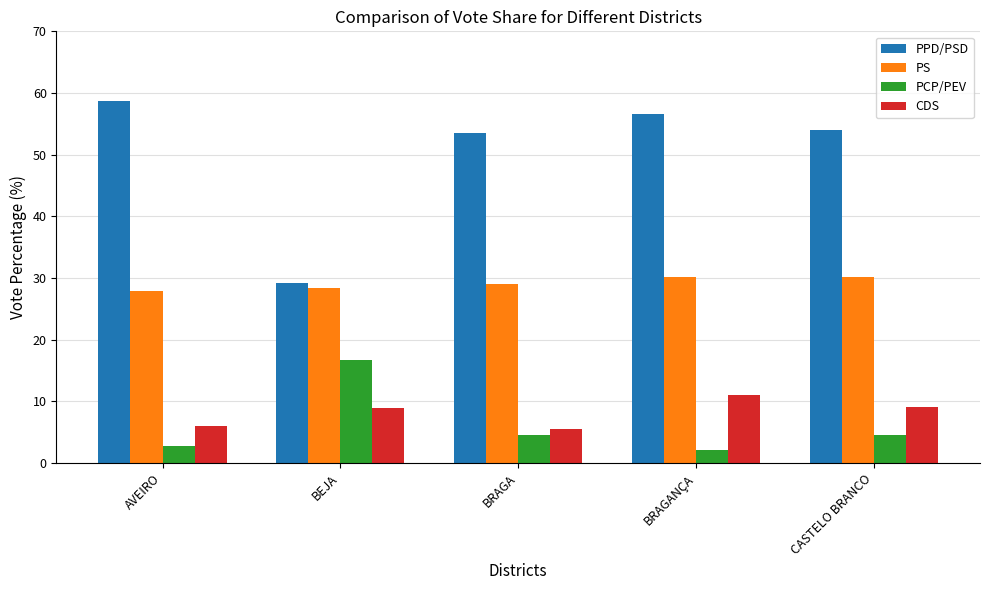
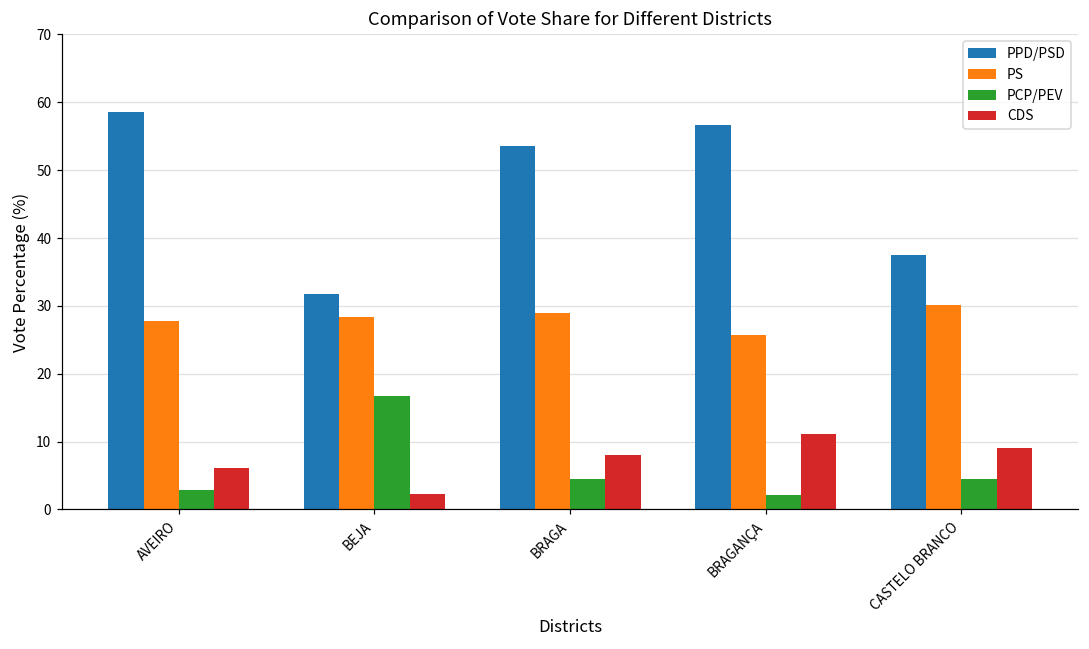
PPD/PSD, BEJA: 29 -> 32
CDS, BEJA: 9 -> 2
CDS, BRAGA: 6 -> 8
PS, BRAGANÇA: 30 -> 26
PPD/PSD, CASTELO BRANCO: 54 -> 37
